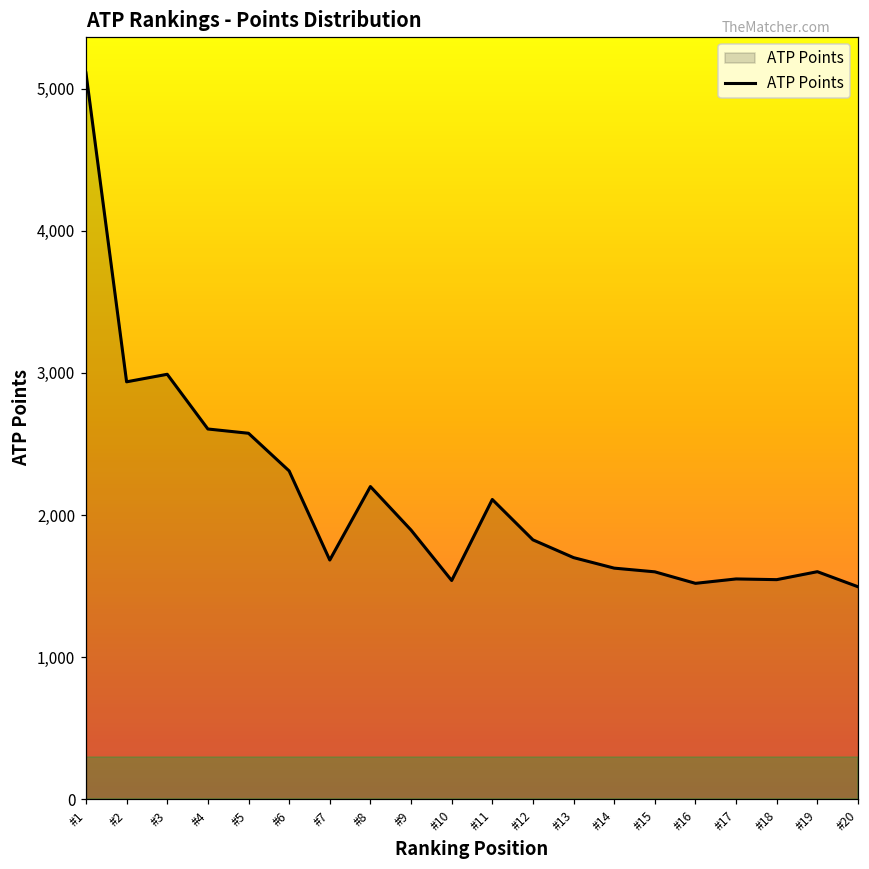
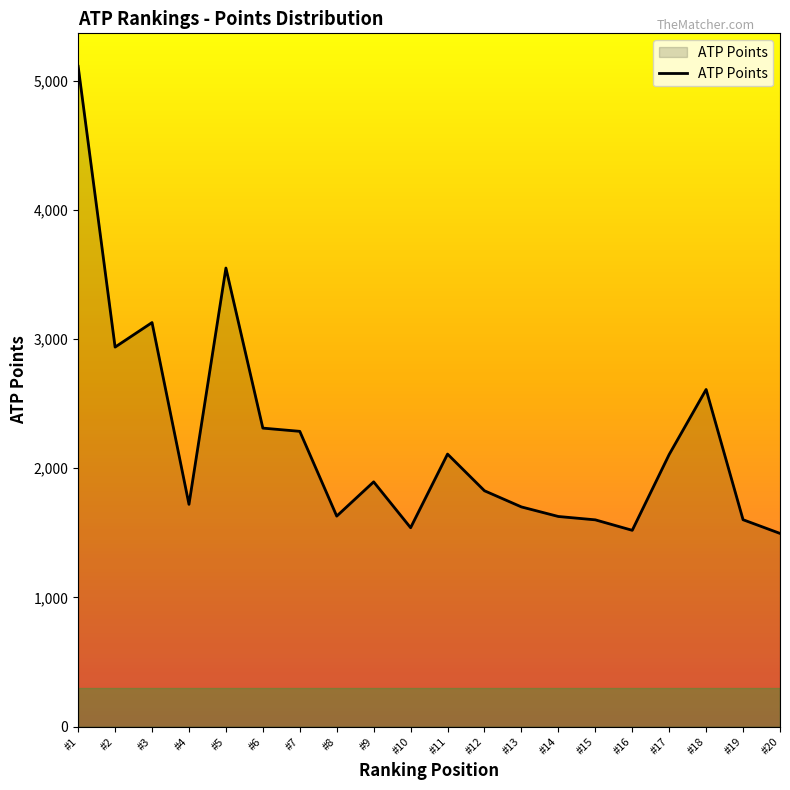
#3: 2,990 -> 3,130
#4: 2,610 -> 1,720
#5: 2,580 -> 3,550
#7: 1,680 -> 2,290
#8: 2,200 -> 1,630
#17: 1,550 -> 2,110
#18: 1,550 -> 2,610
